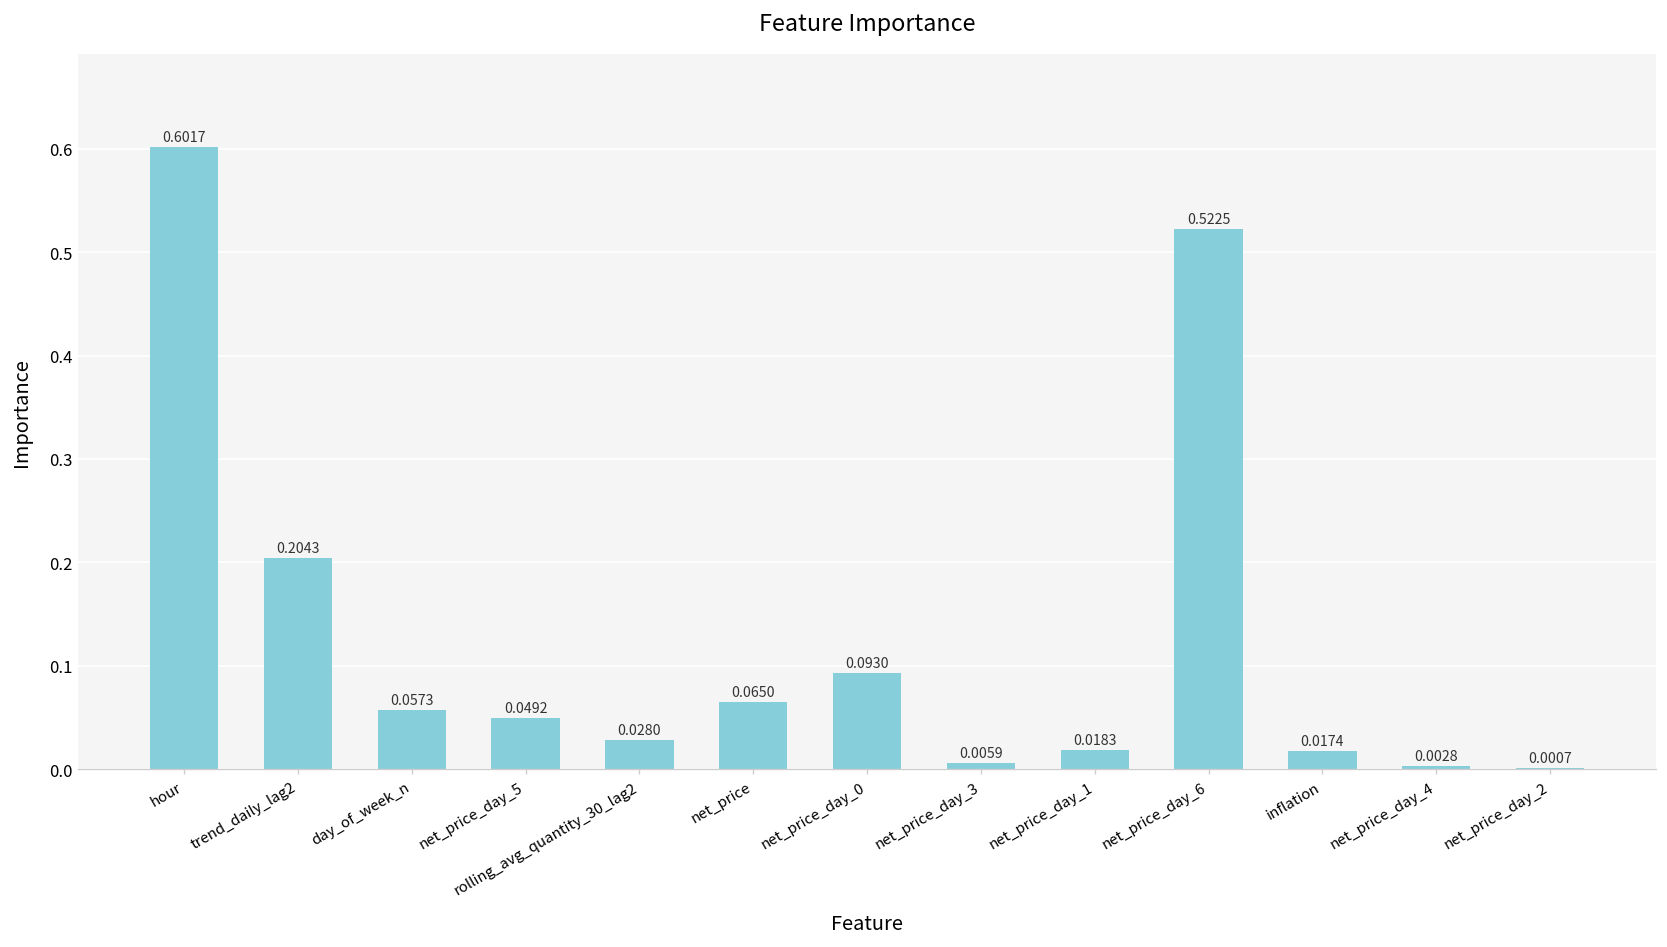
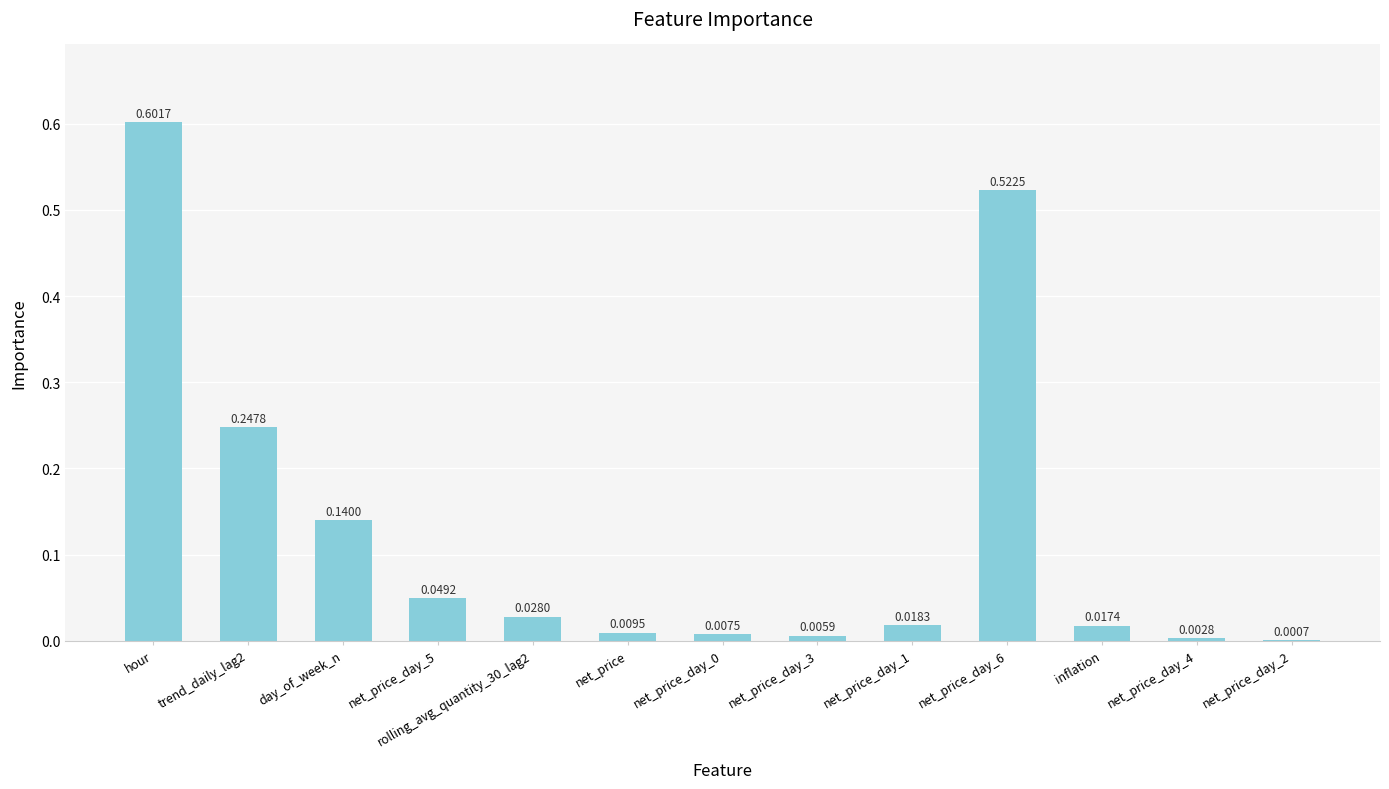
trend_daily_lag2: 0.2043 -> 0.2478
day_of_week_n: 0.0573 -> 0.1400
net_price: 0.0650 -> 0.0095
net_price_day_0: 0.0930 -> 0.0075
